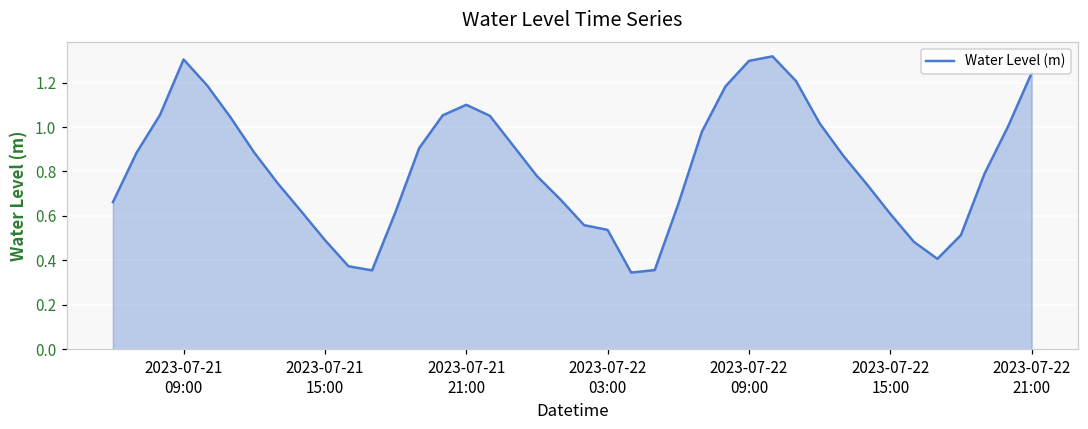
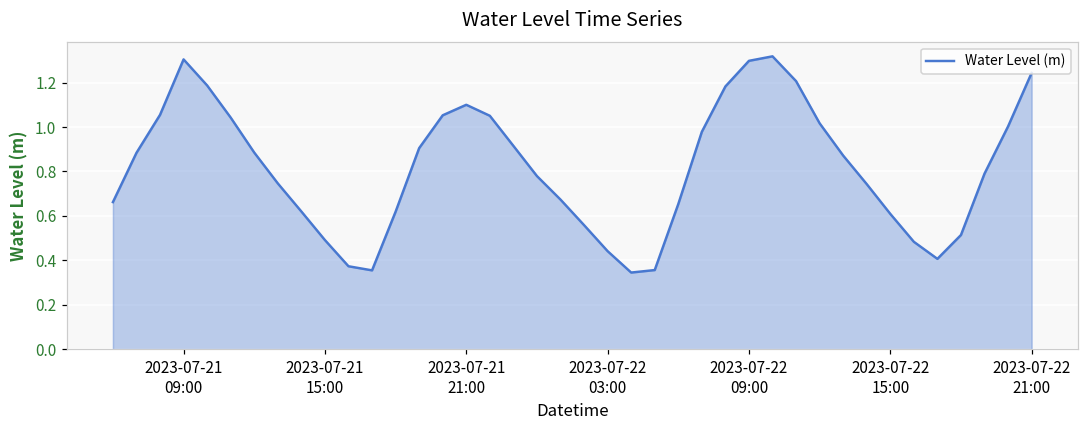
2023-07-22 03:00: 0.54 -> 0.44
